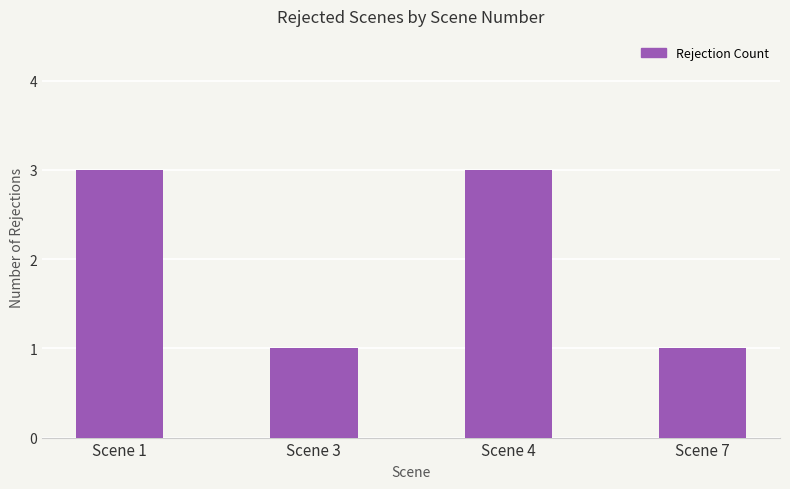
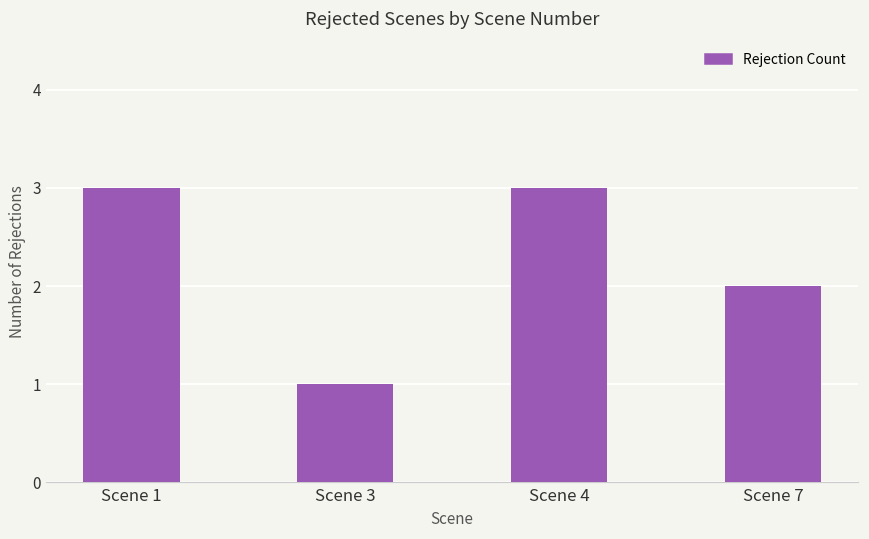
Scene 7: 1 -> 2
